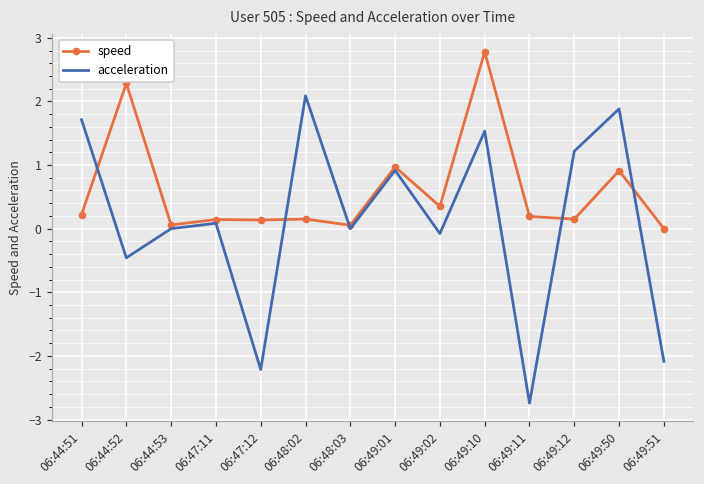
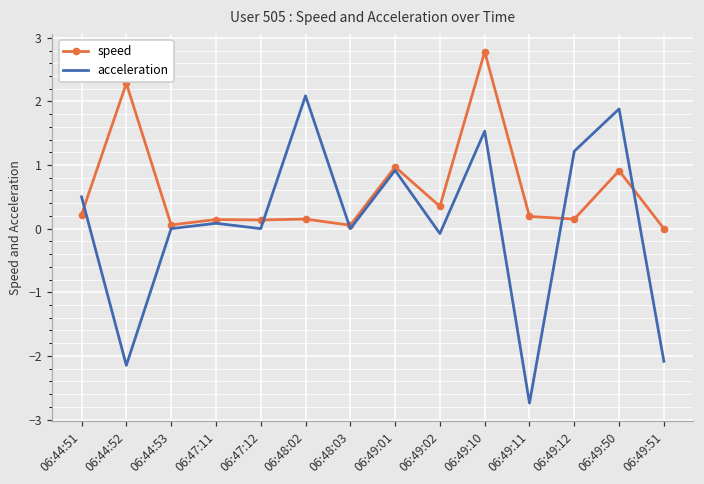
acceleration, 06:44:51: 1.7 -> 0.5
acceleration, 06:44:52: -0.5 -> -2.1
acceleration, 06:47:12: -2.2 -> 0.0
